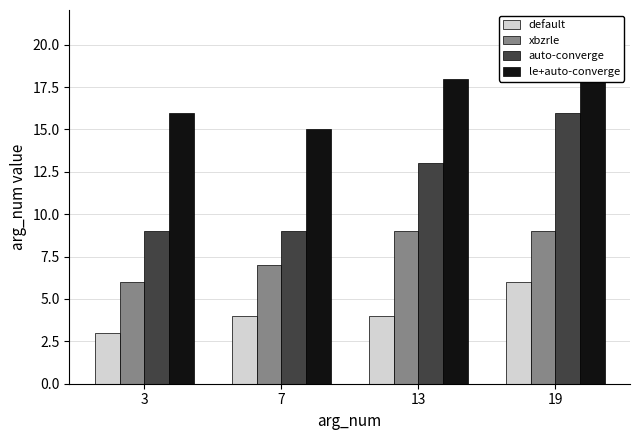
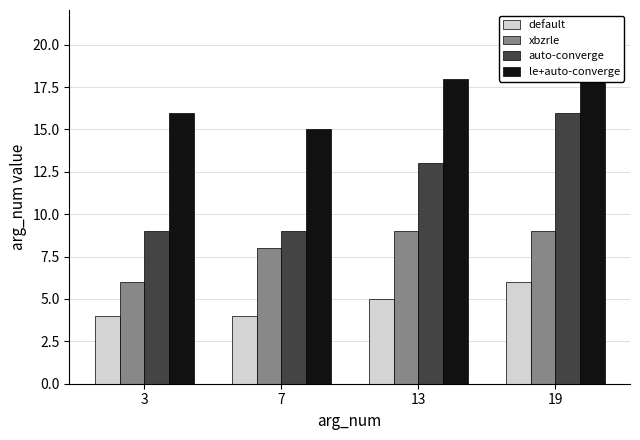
default, 3: 3 -> 4
xbzrle, 7: 7 -> 8
default, 13: 4 -> 5
